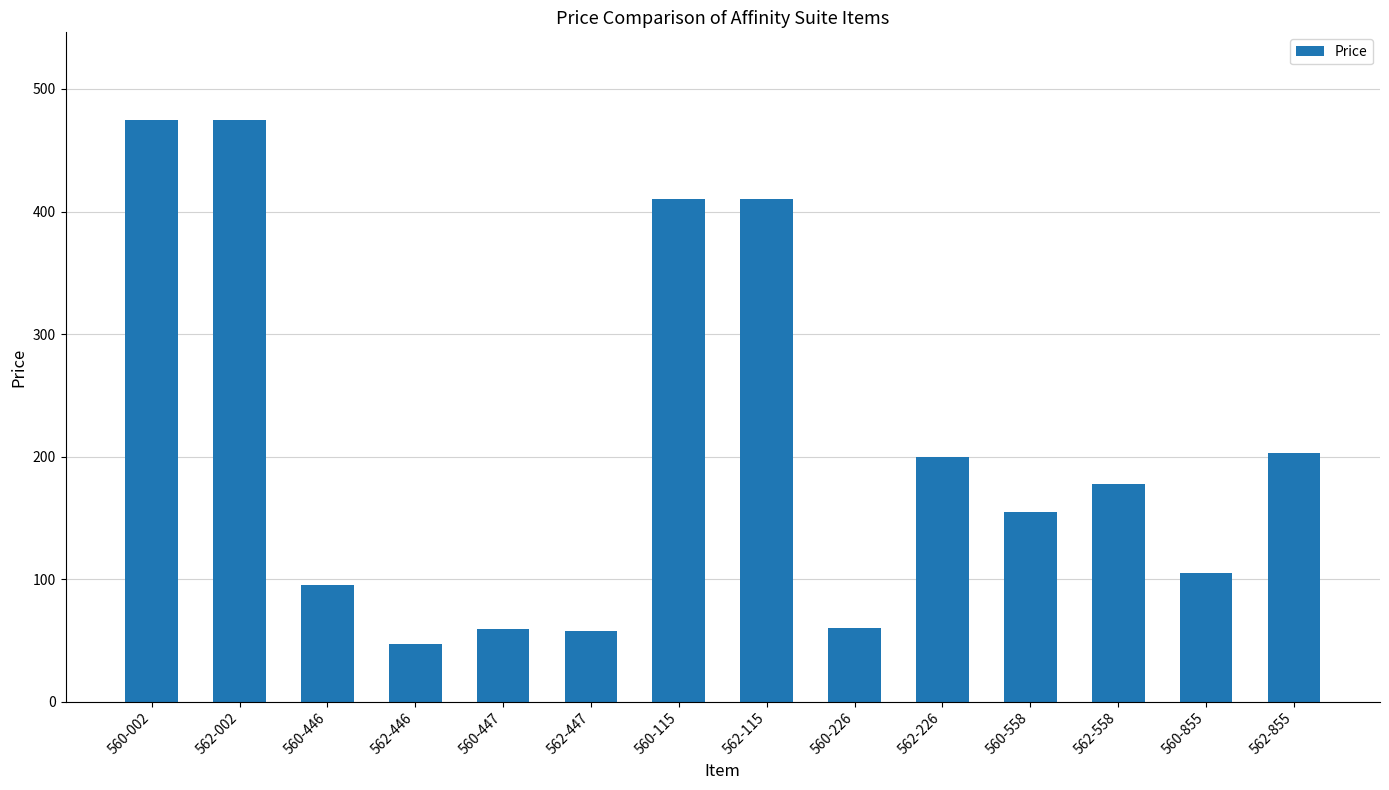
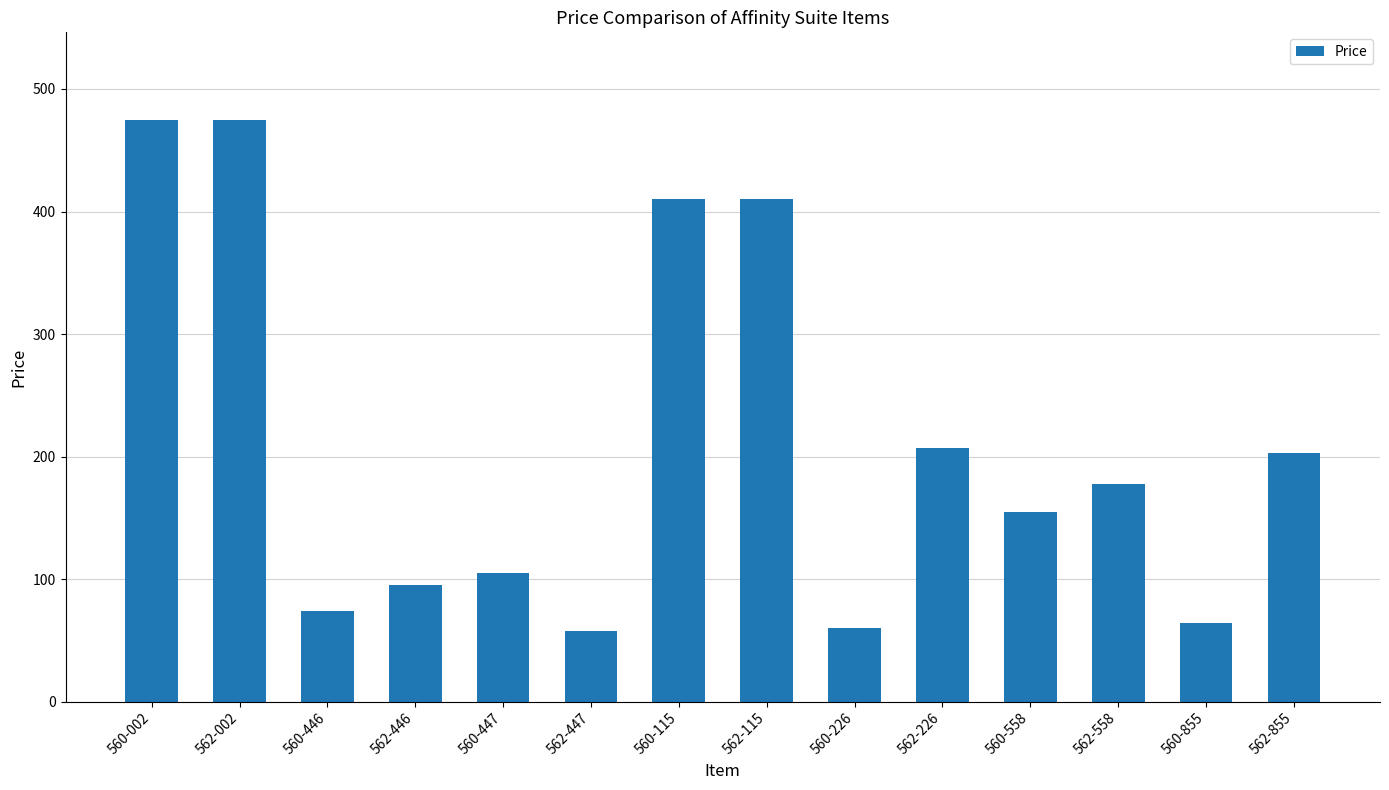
560-446: 95 -> 74
562-446: 47 -> 95
560-447: 59 -> 105
562-226: 200 -> 207
560-855: 105 -> 64
